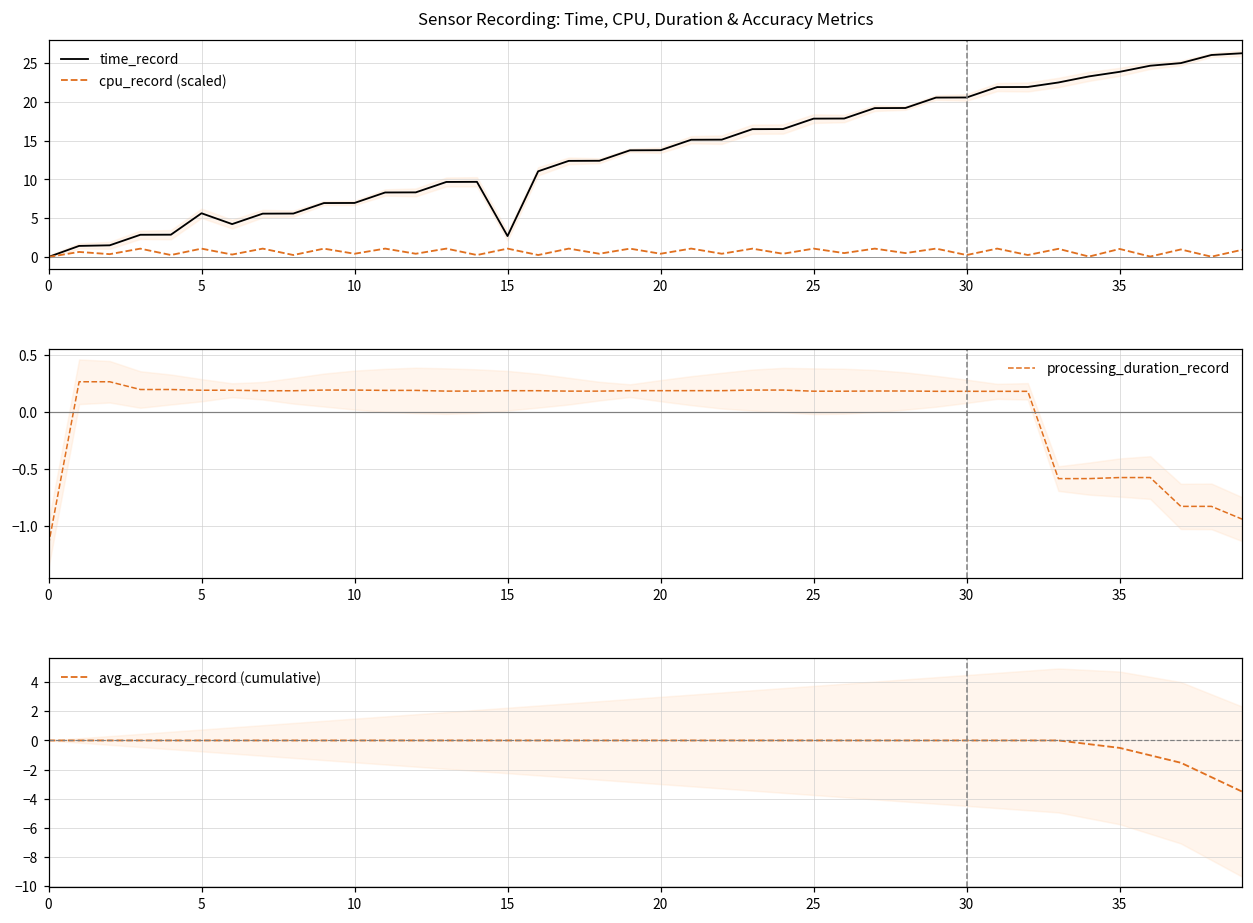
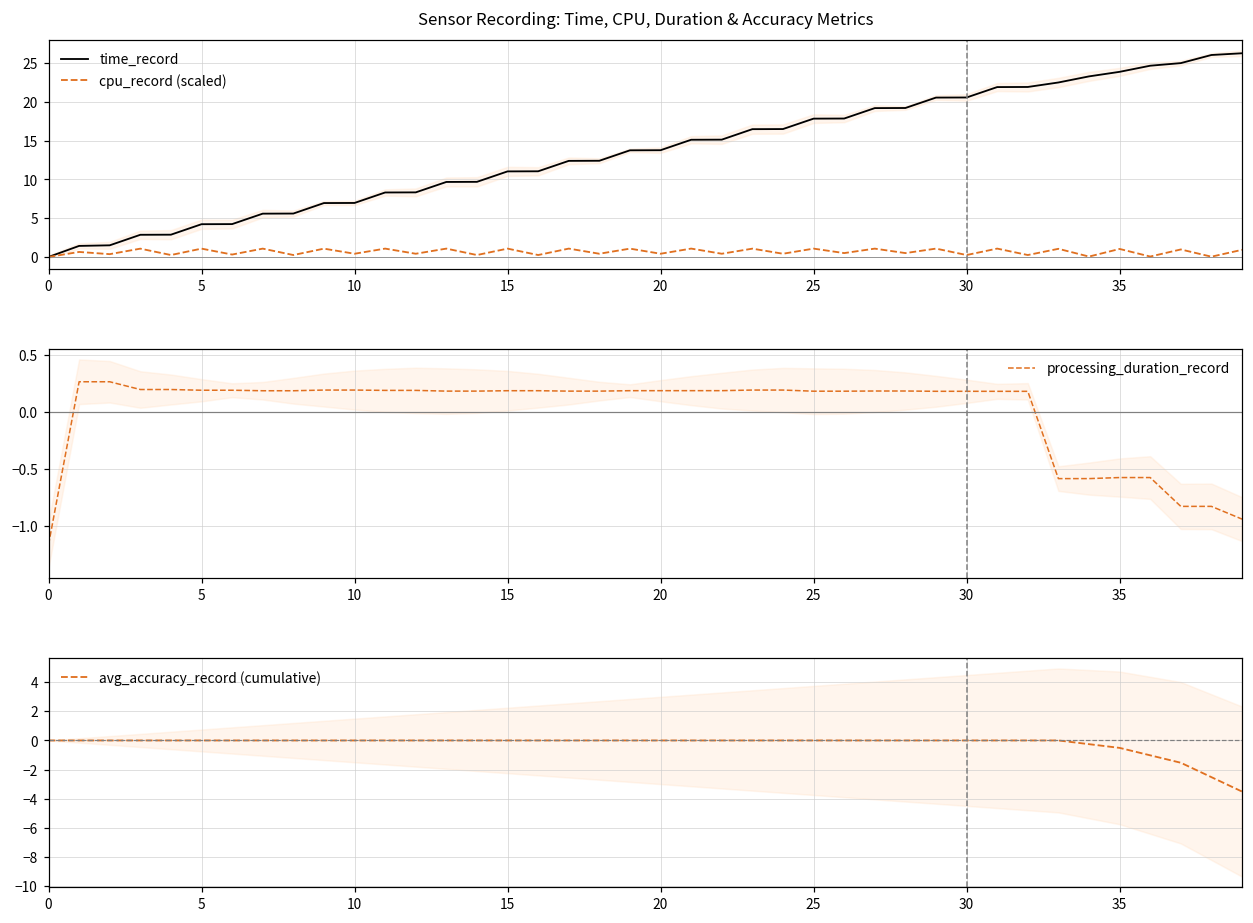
Sensor Recording: Time, CPU, Duration & Accuracy Metrics, time_record, 5: 6 -> 4
Sensor Recording: Time, CPU, Duration & Accuracy Metrics, time_record, 15: 3 -> 11
